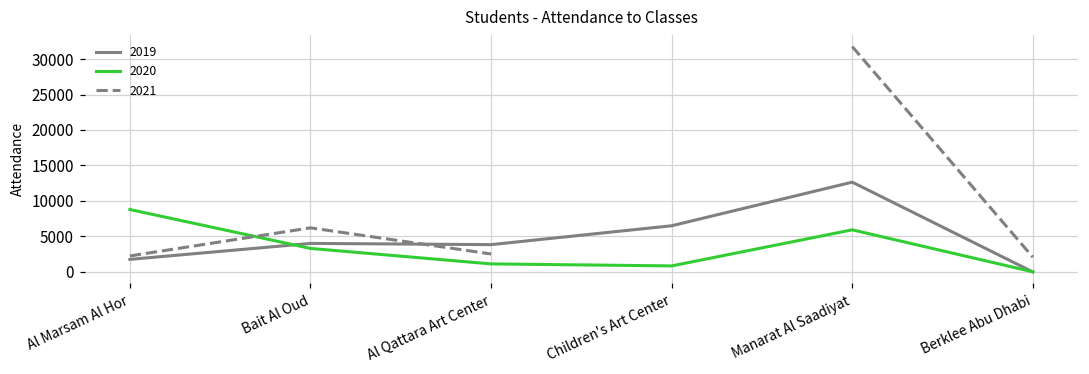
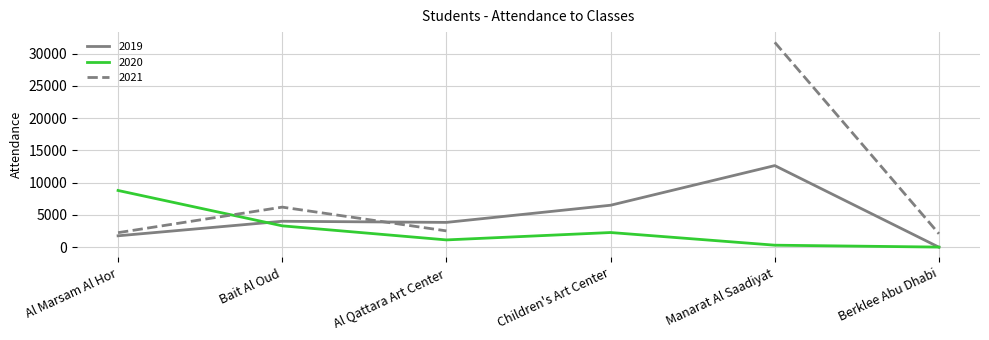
2020, Children's Art Center: 1000 -> 2000
2020, Manarat Al Saadiyat: 6000 -> 0
